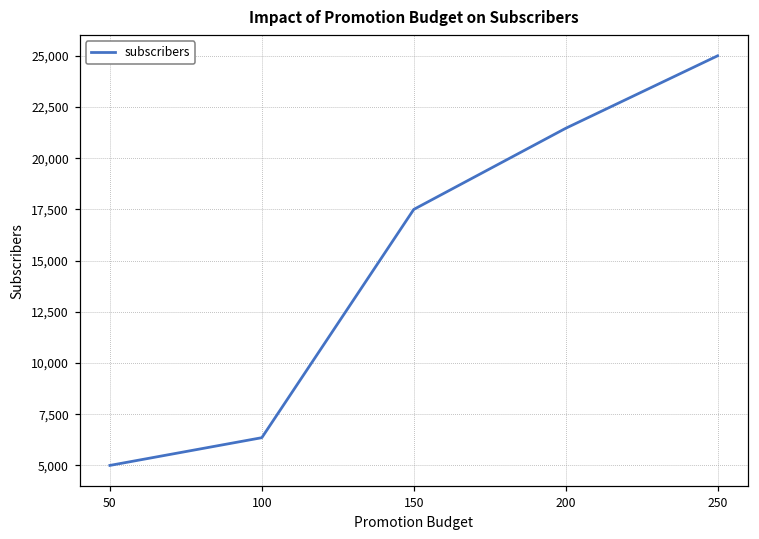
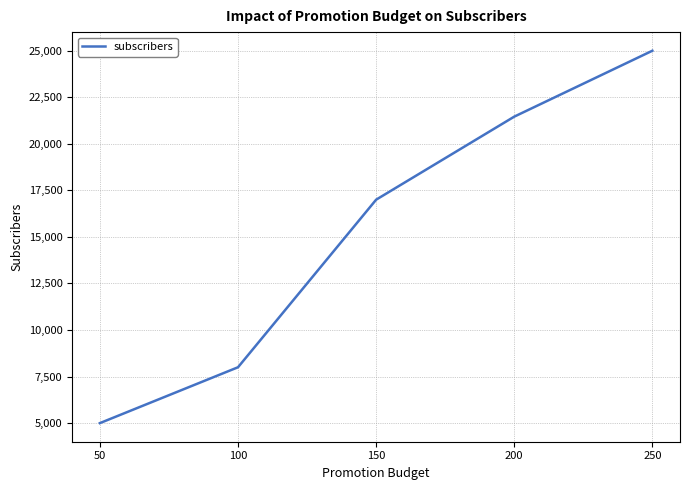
100: 6,400 -> 8,000
150: 17,500 -> 17,000
